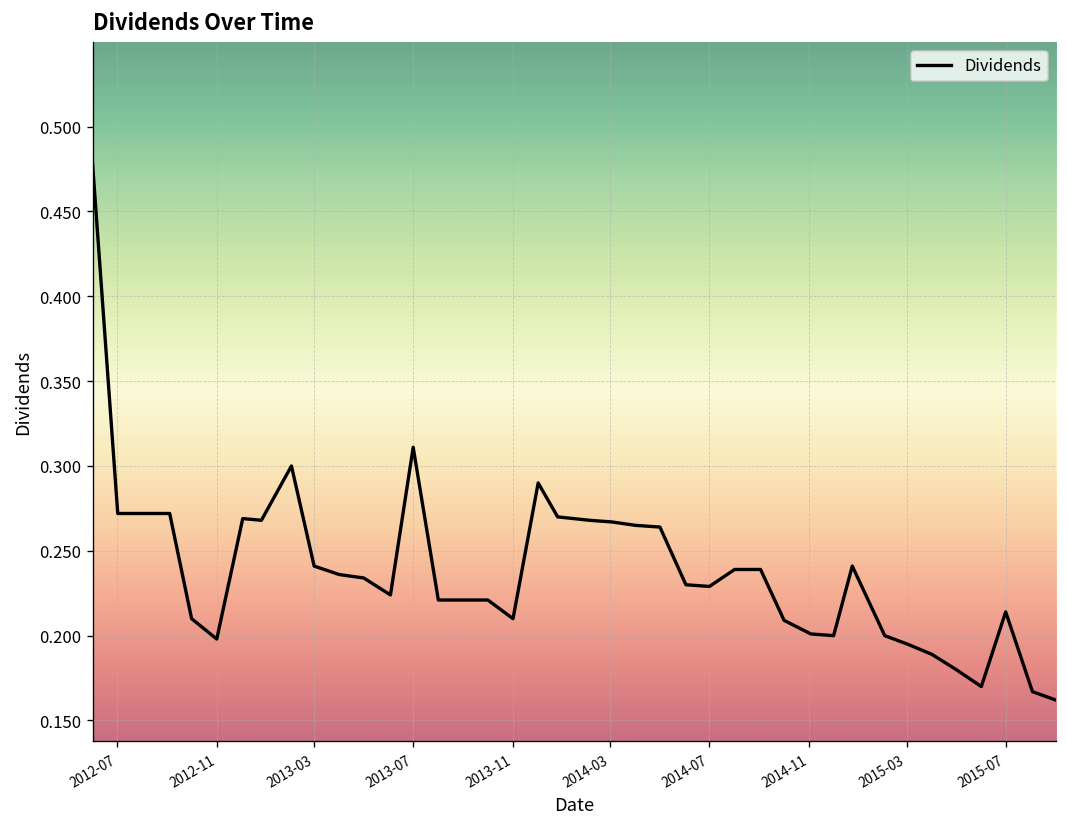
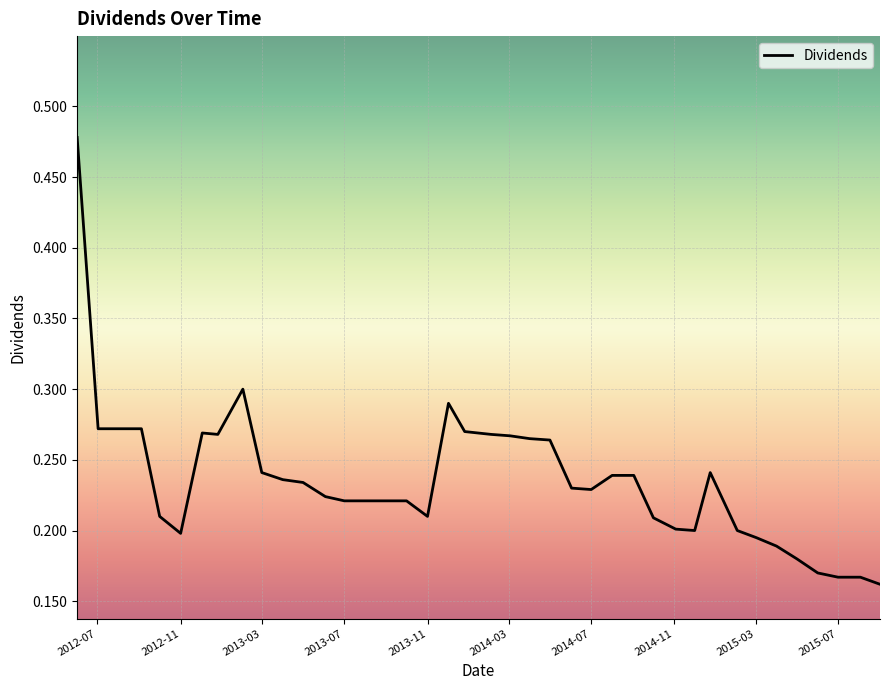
2013-07: 0.311 -> 0.221
2015-07: 0.214 -> 0.167
